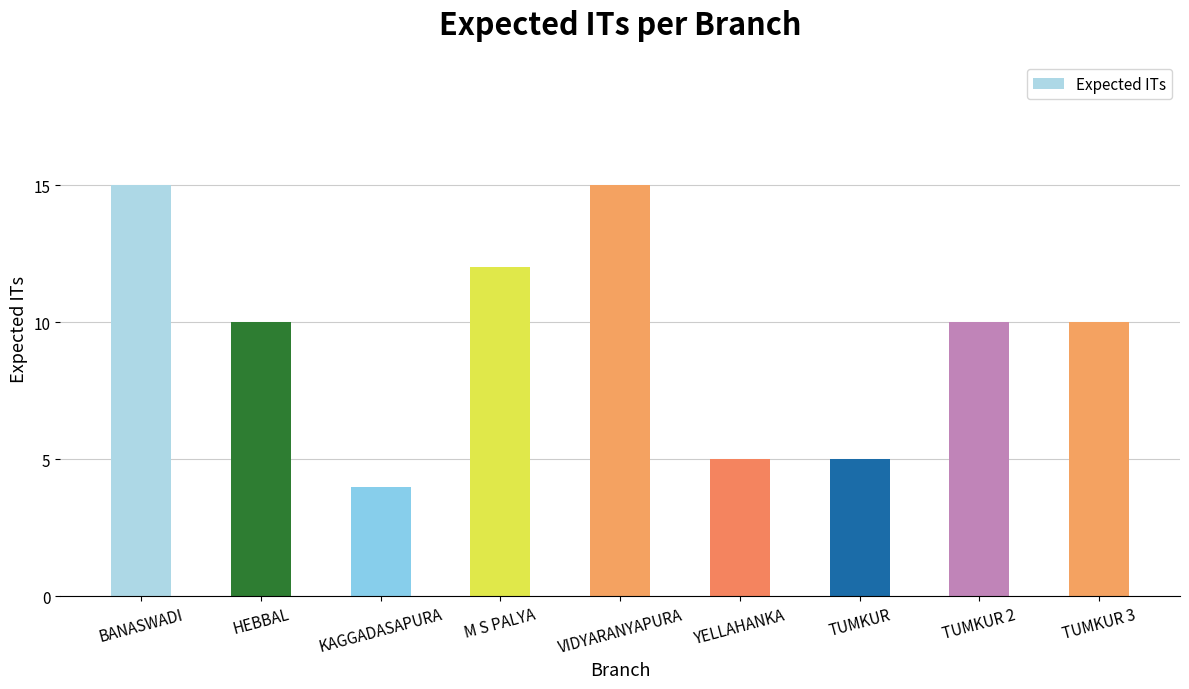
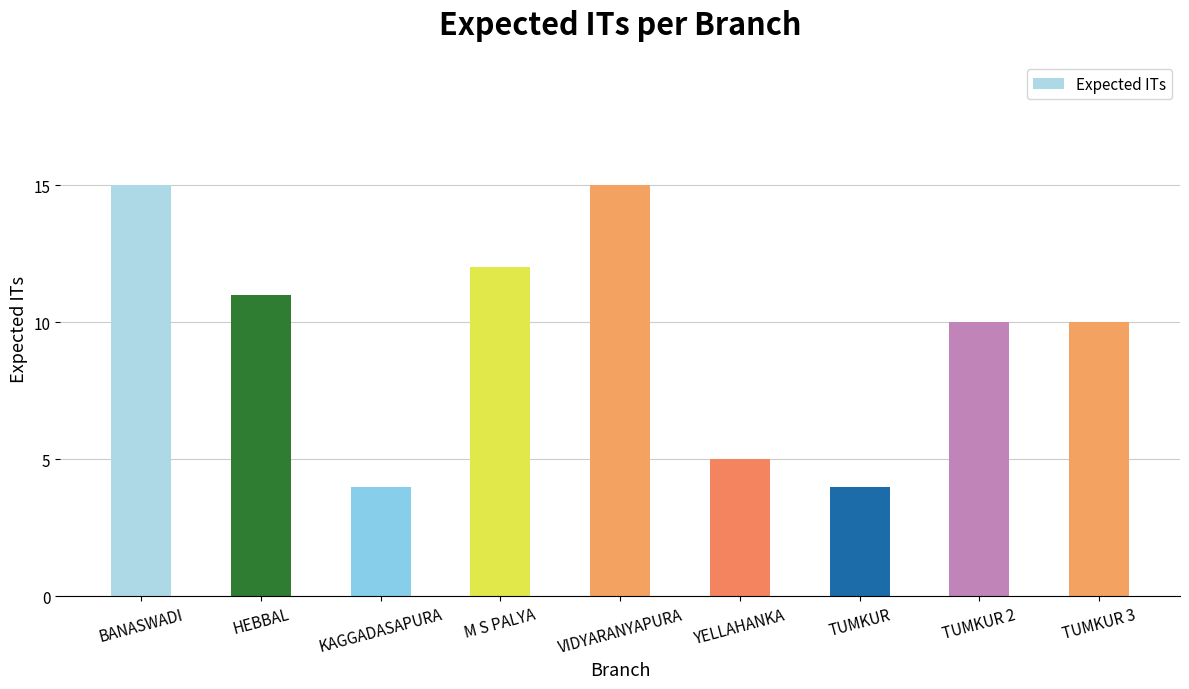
HEBBAL: 10 -> 11
TUMKUR: 5 -> 4
